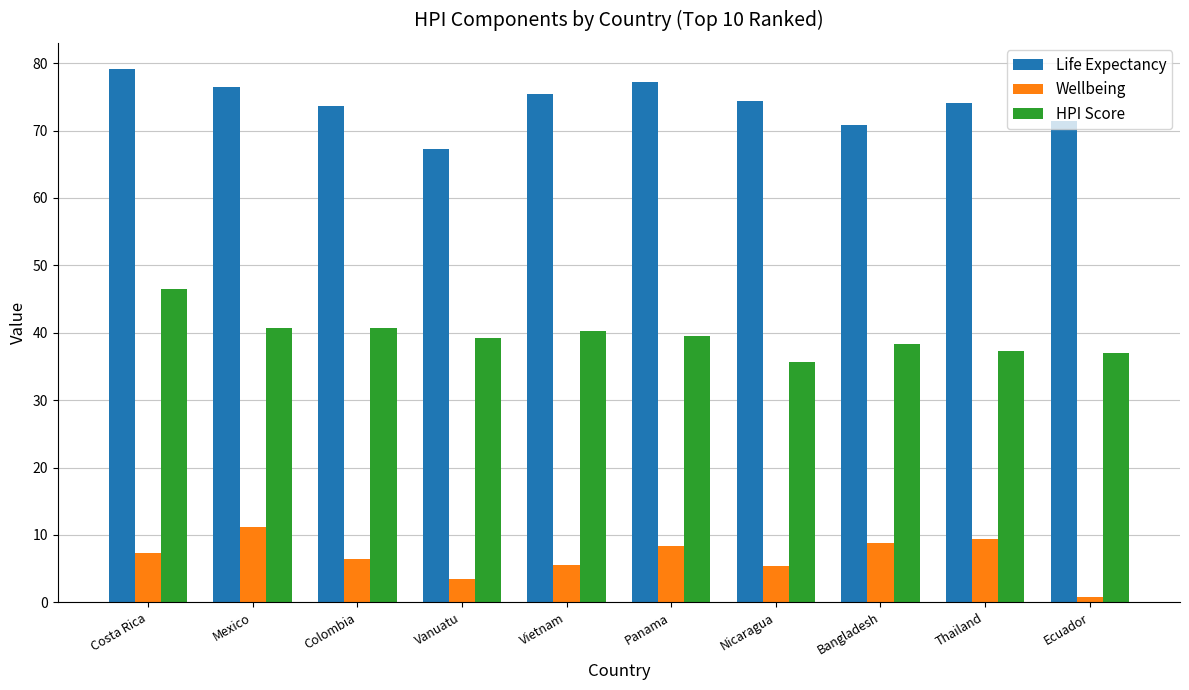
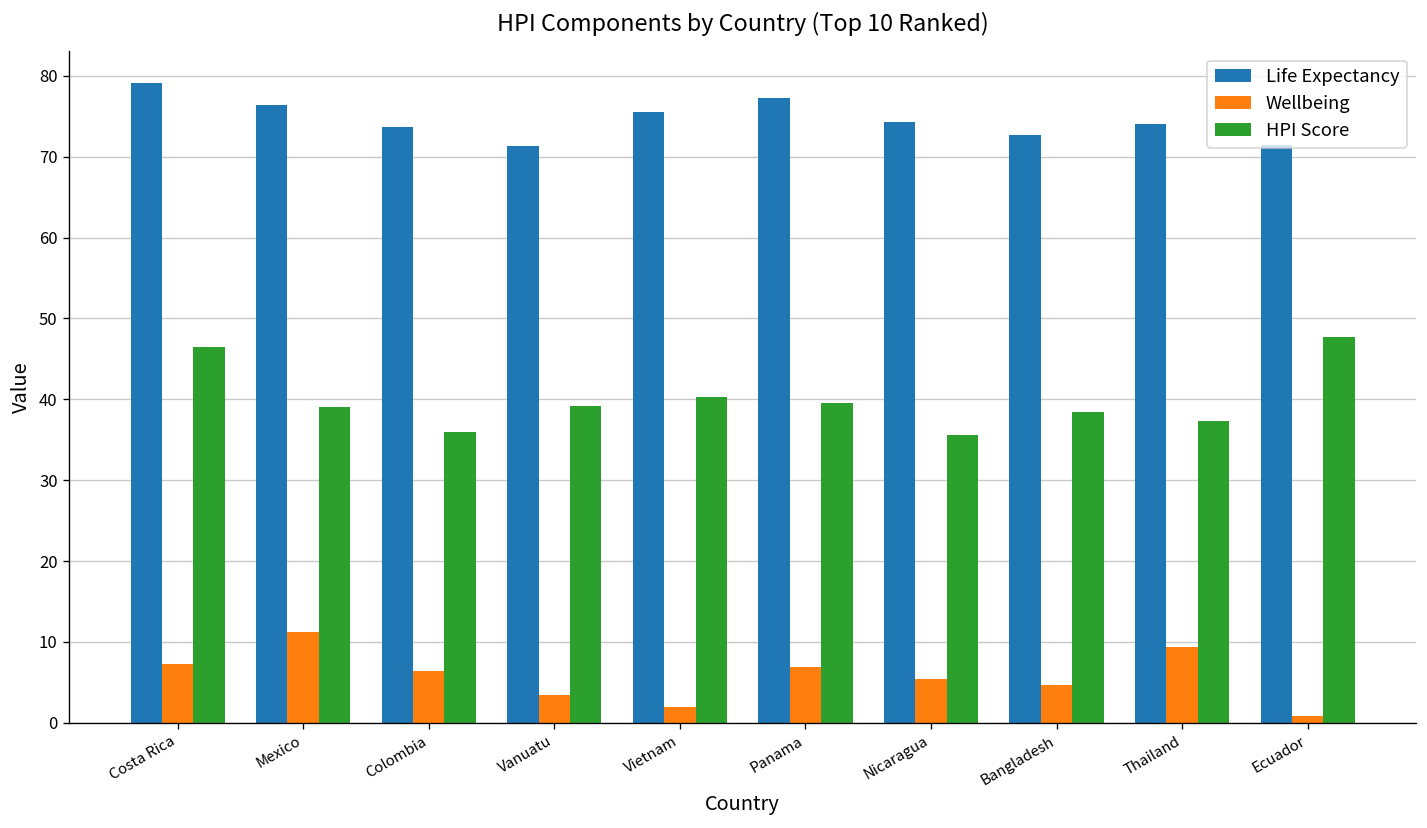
HPI Score, Mexico: 41 -> 39
HPI Score, Colombia: 41 -> 36
Life Expectancy, Vanuatu: 67 -> 71
Wellbeing, Vietnam: 6 -> 2
Wellbeing, Panama: 8 -> 7
Life Expectancy, Bangladesh: 71 -> 73
Wellbeing, Bangladesh: 9 -> 5
HPI Score, Ecuador: 37 -> 48
